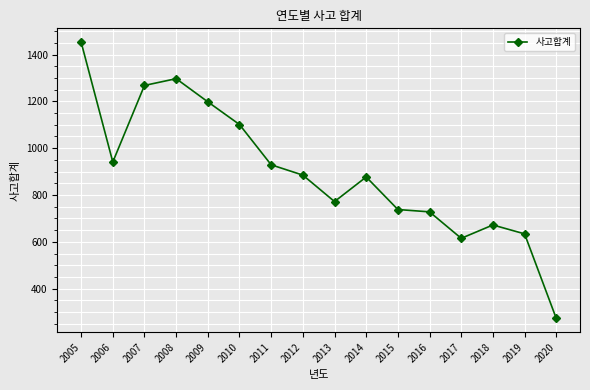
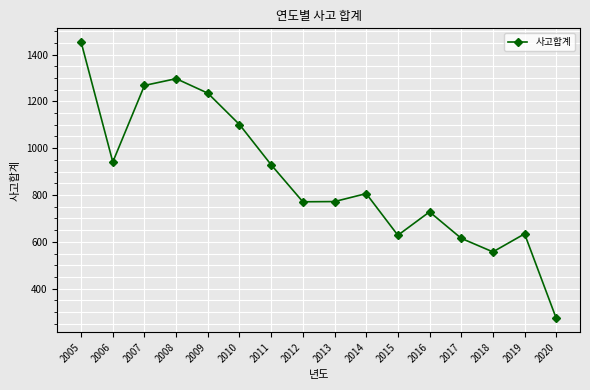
2009: 1200 -> 1240
2012: 890 -> 770
2014: 880 -> 810
2015: 740 -> 630
2018: 670 -> 560
